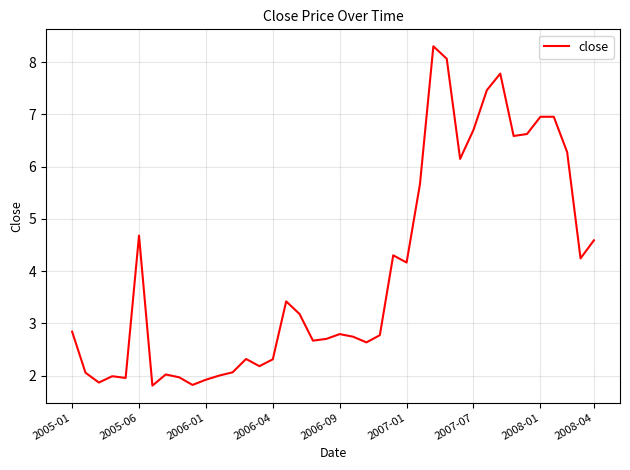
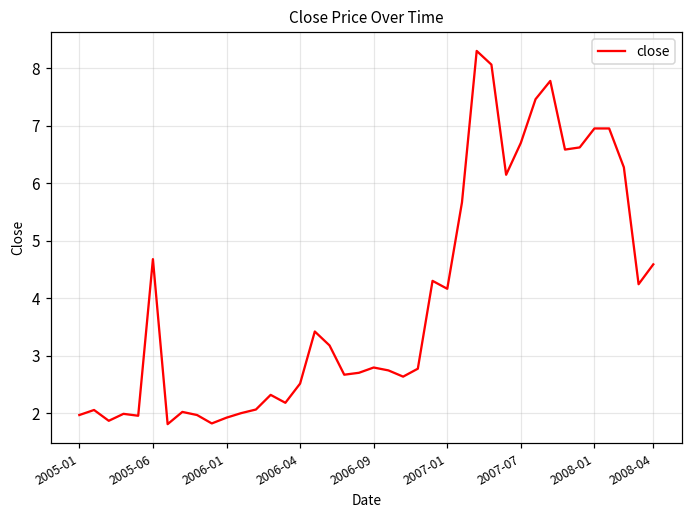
2005-01: 2.8 -> 2.0
2006-04: 2.3 -> 2.5
